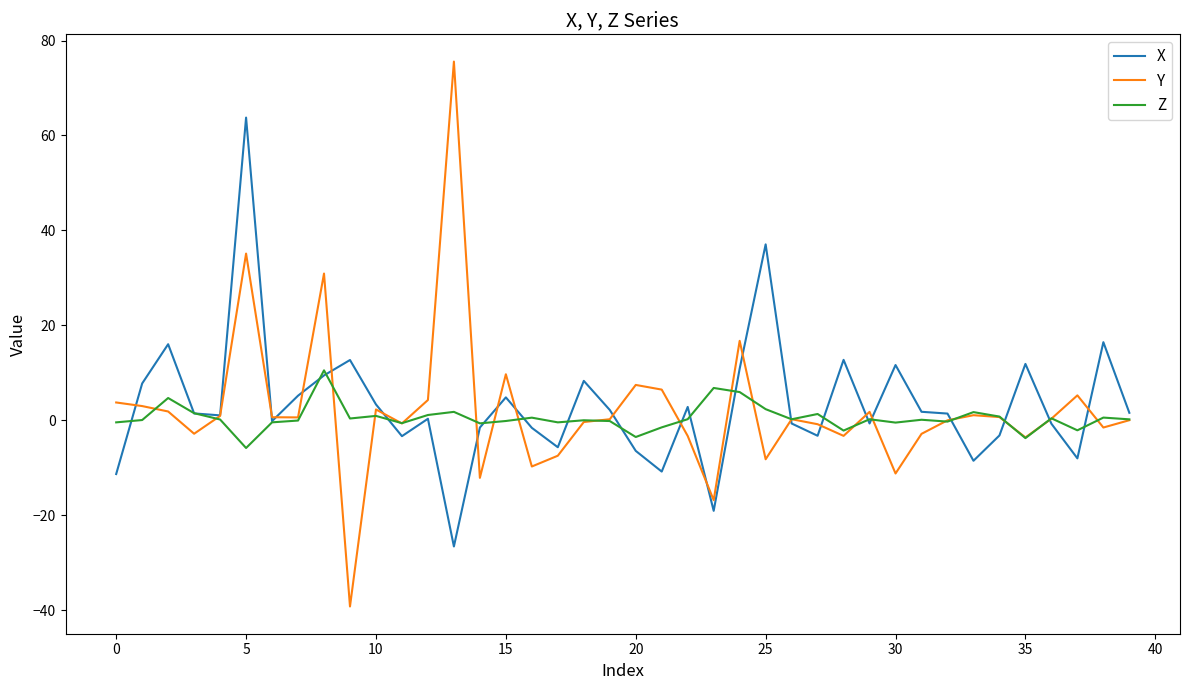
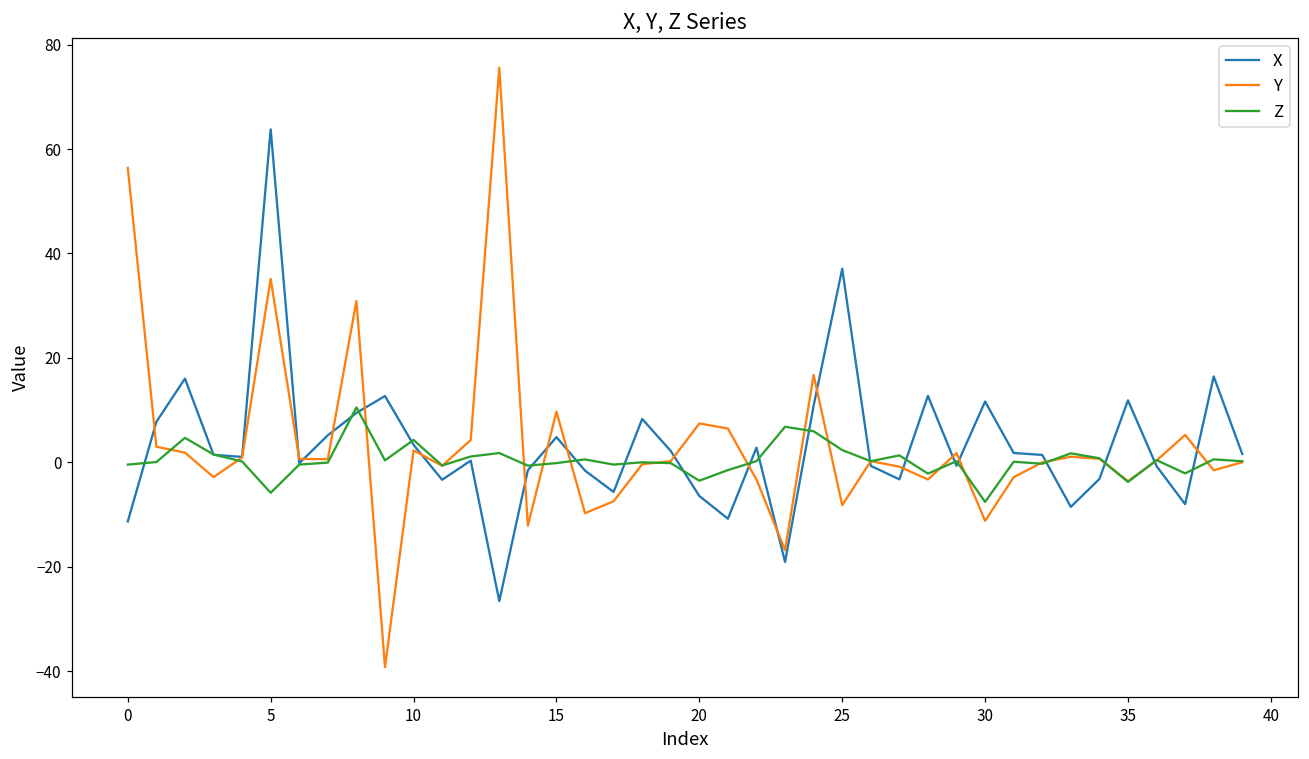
Y, 0: 4 -> 56
Z, 10: 1 -> 4
Z, 30: -1 -> -8
